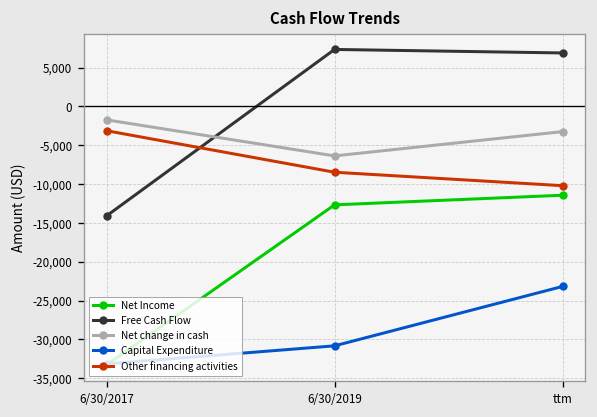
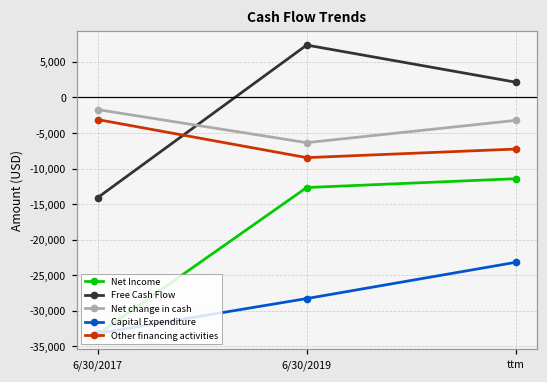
Capital Expenditure, 6/30/2019: -31,000 -> -28,000
Free Cash Flow, ttm: 7,000 -> 2,000
Other financing activities, ttm: -10,000 -> -7,000
